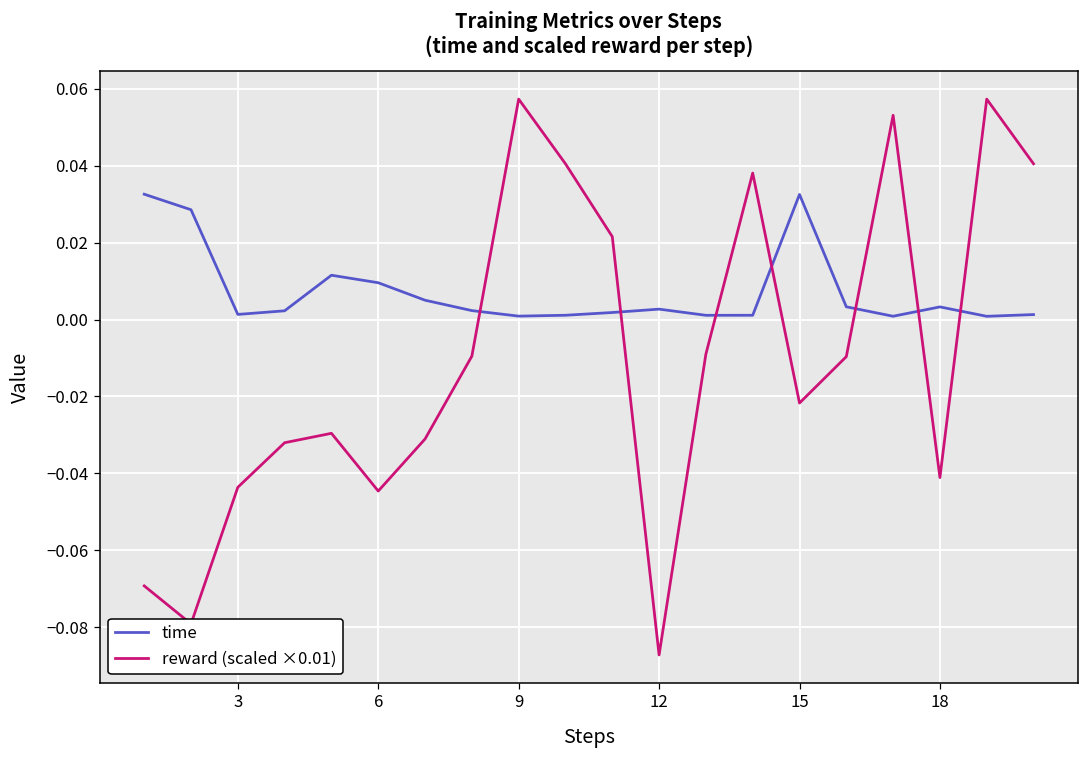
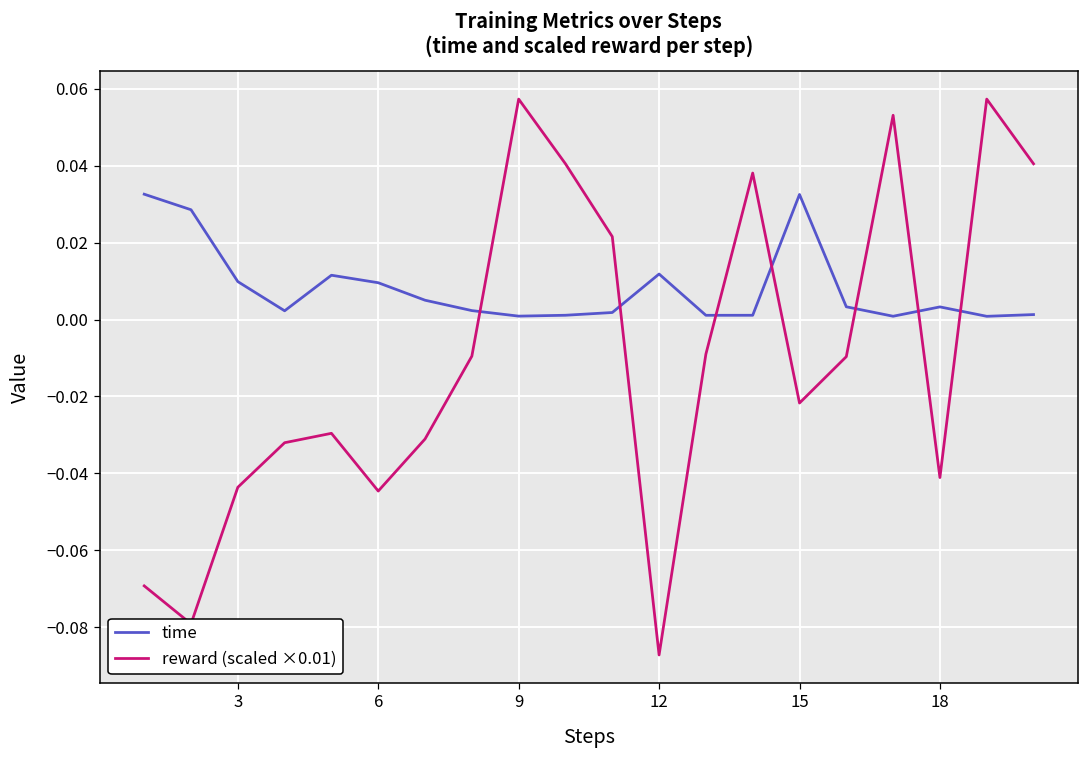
time, 3: 0.001 -> 0.010
time, 12: 0.003 -> 0.012
